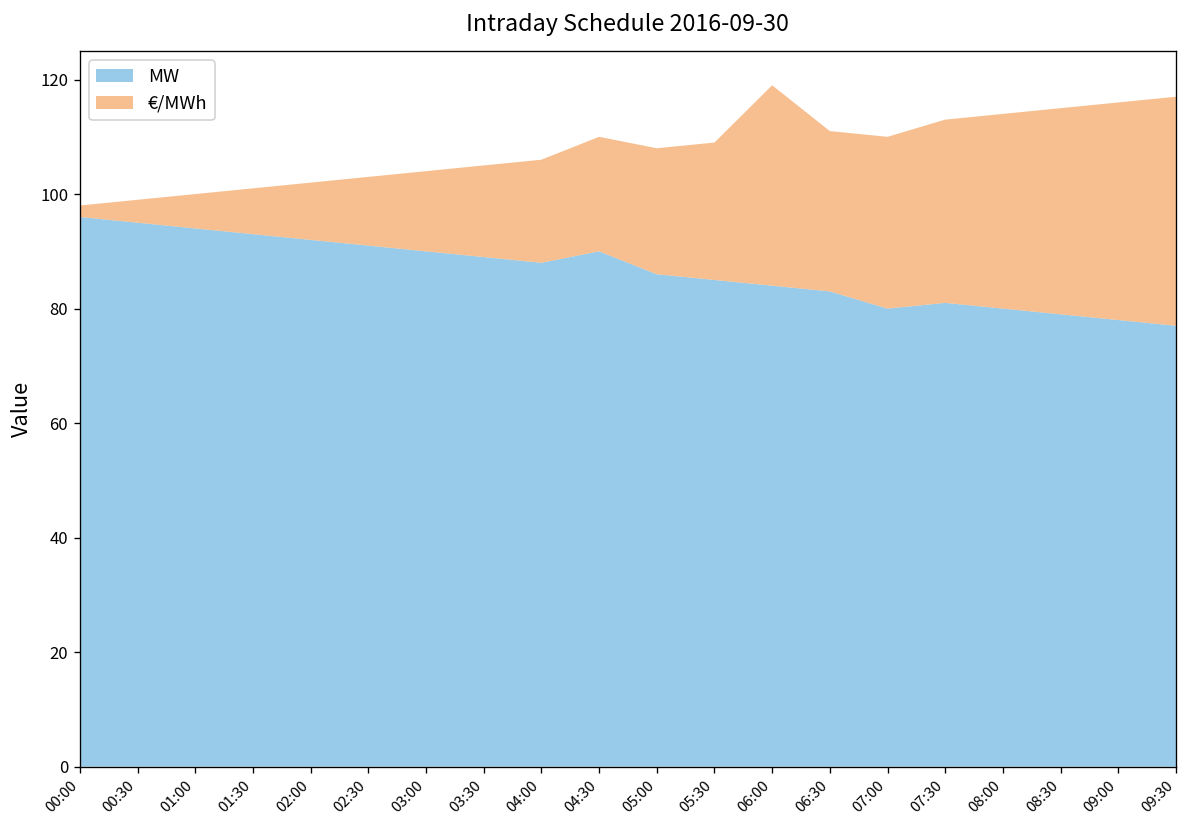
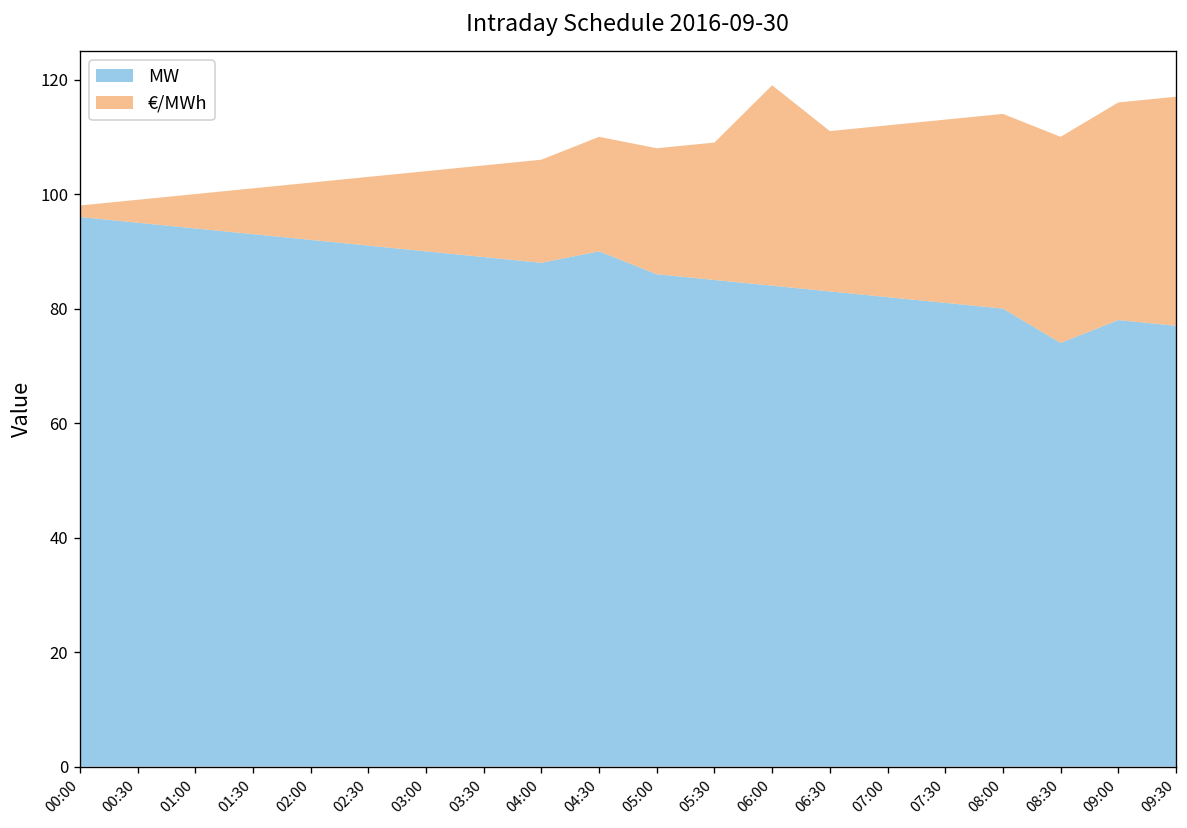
MW, 07:00: 80 -> 82
MW, 08:30: 79 -> 74
